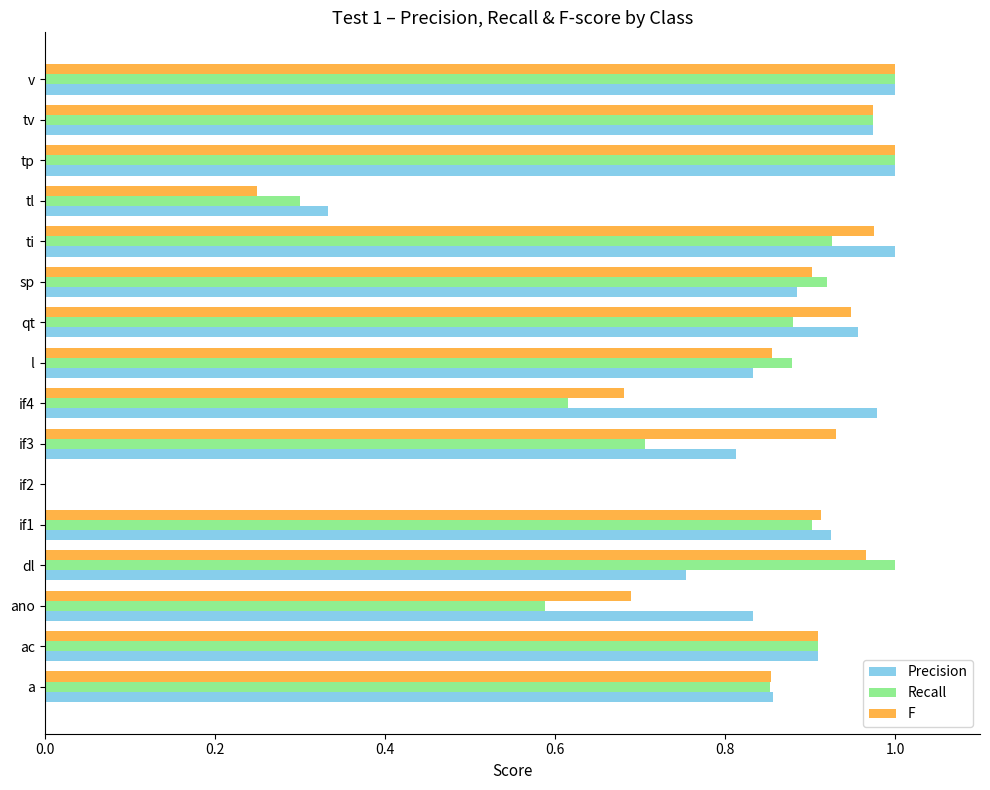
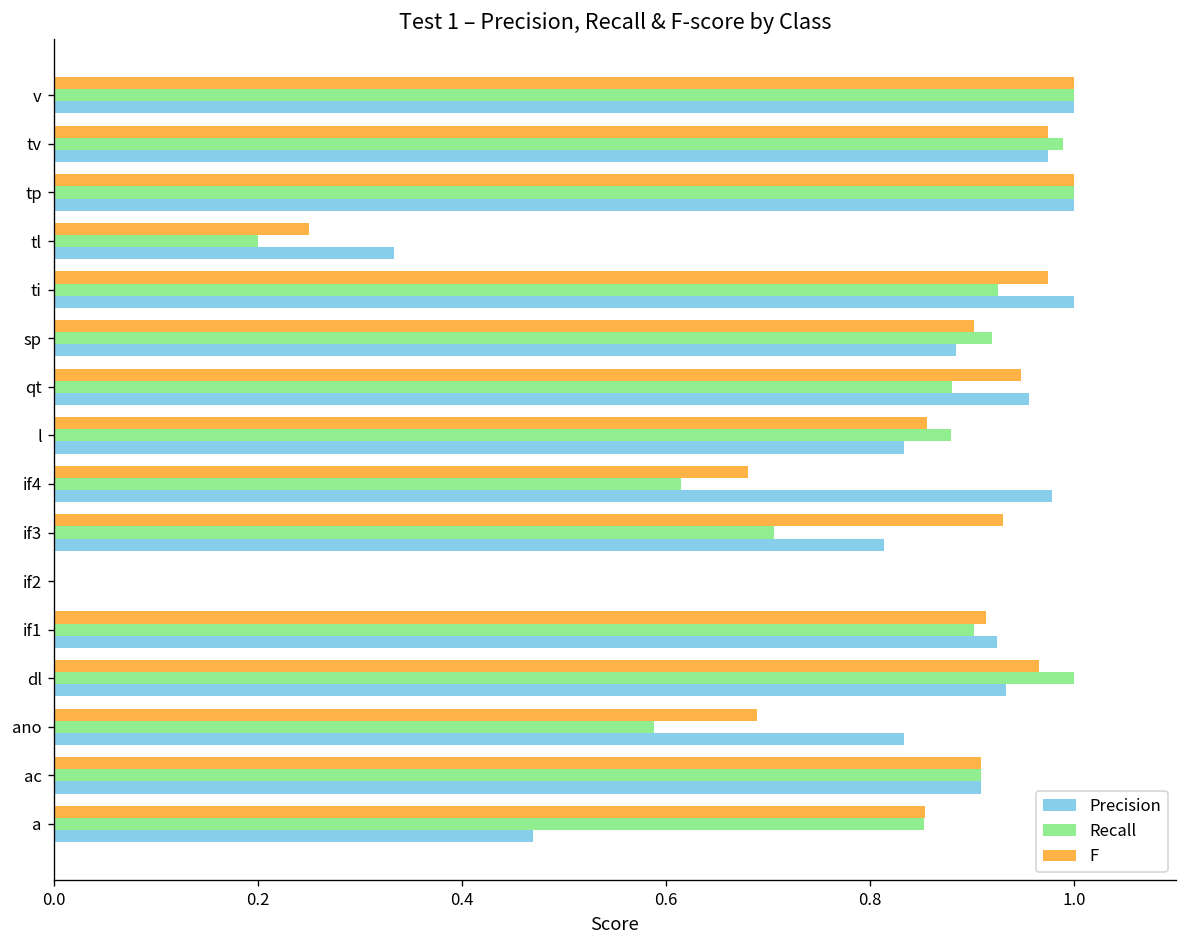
Recall, tv: 0.97 -> 0.99
Recall, tl: 0.3 -> 0.2
Precision, dl: 0.75 -> 0.93
Precision, a: 0.86 -> 0.47
